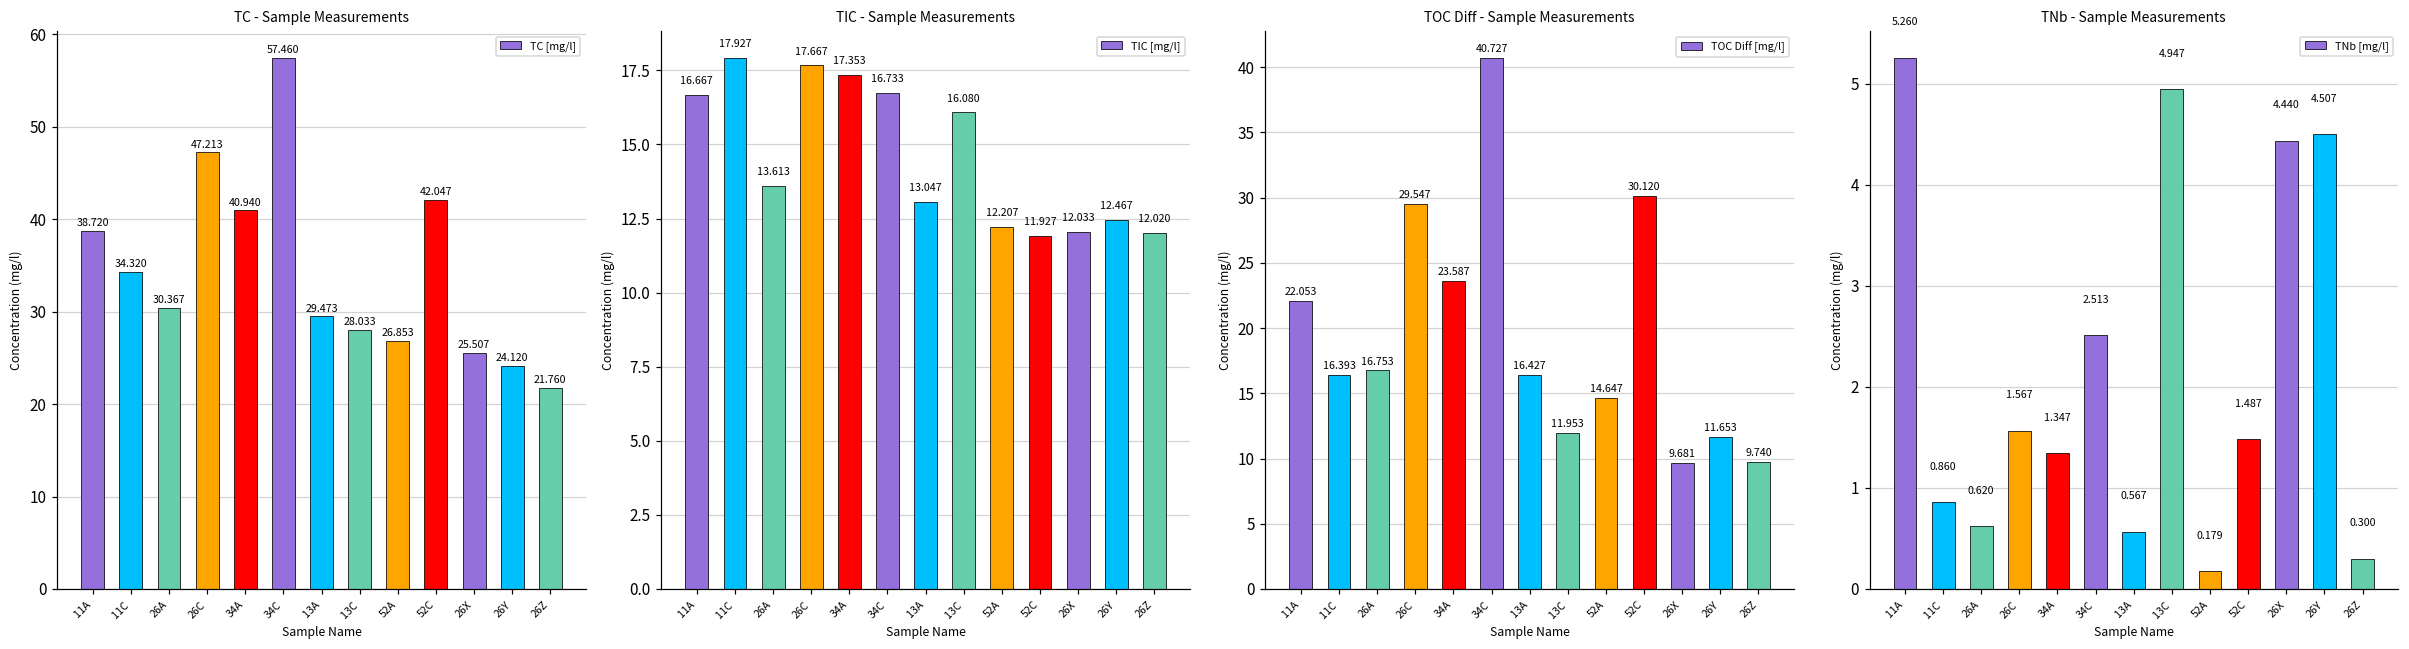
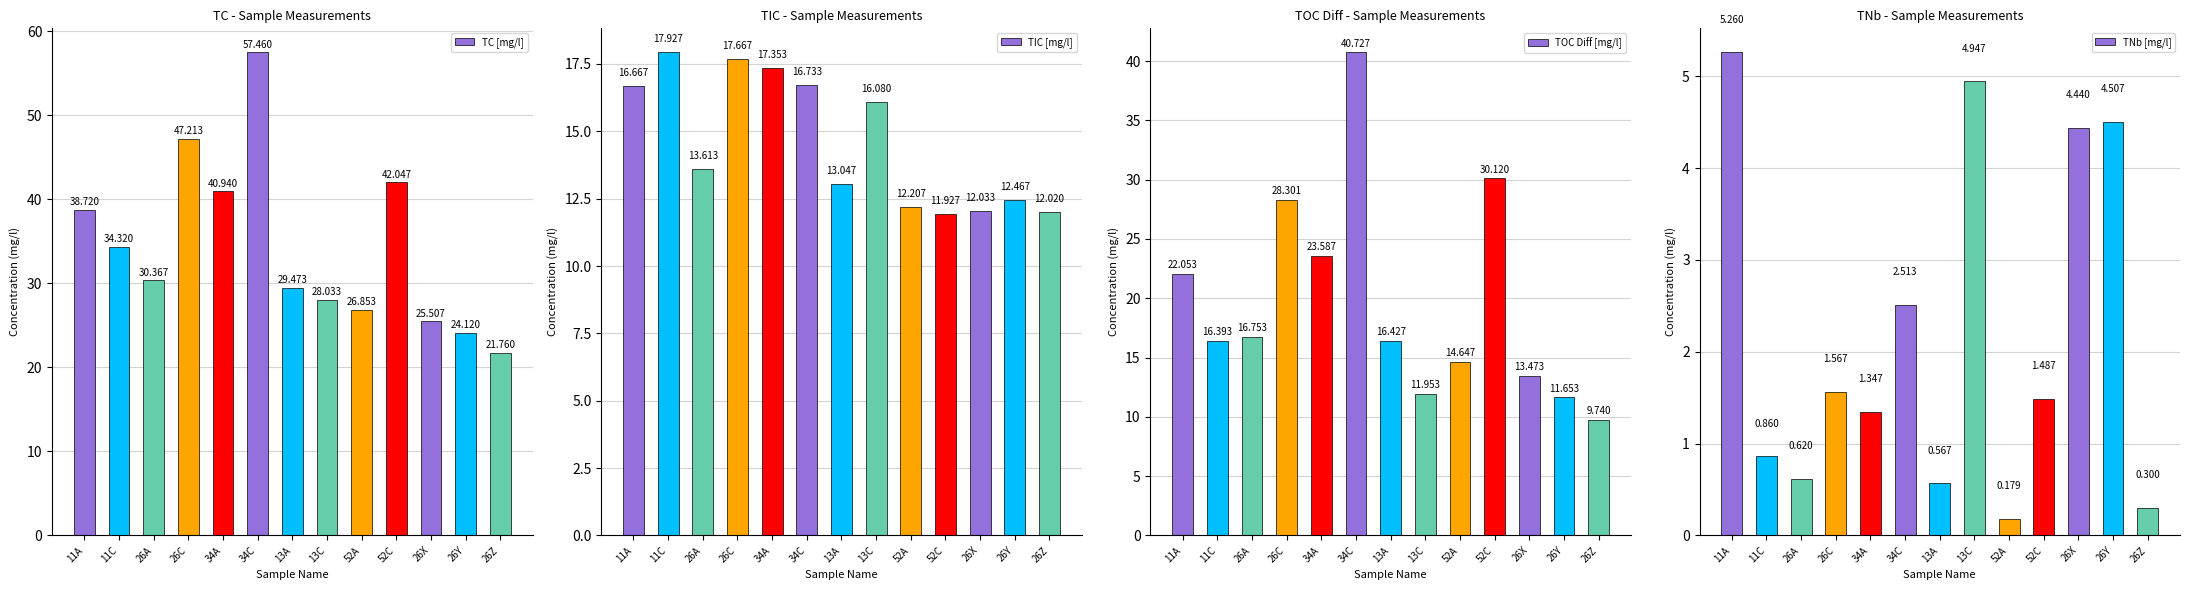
TOC Diff - Sample Measurements, 26C: 29.547 -> 28.301
TOC Diff - Sample Measurements, 26X: 9.681 -> 13.473
